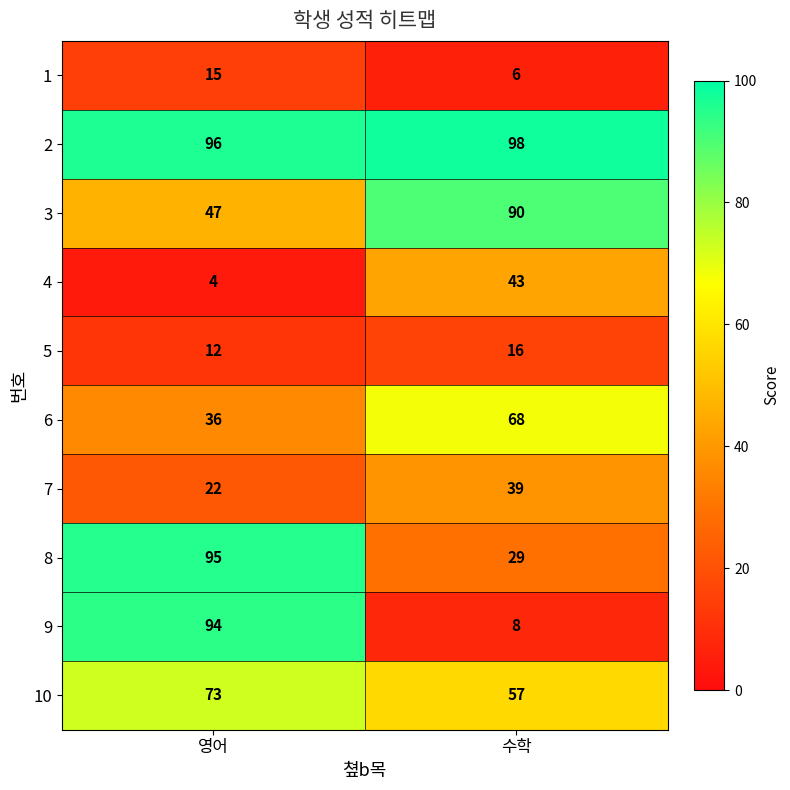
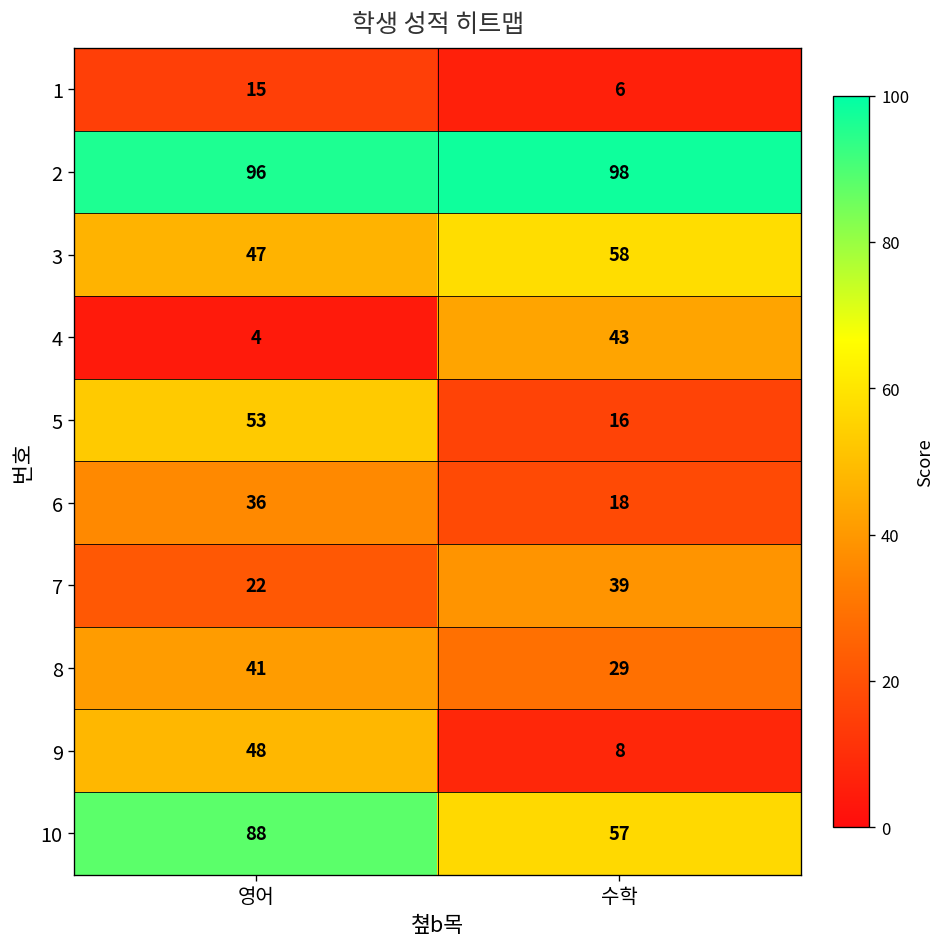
3, 수학: 90 -> 58
5, 영어: 12 -> 53
6, 수학: 68 -> 18
8, 영어: 95 -> 41
9, 영어: 94 -> 48
10, 영어: 73 -> 88
